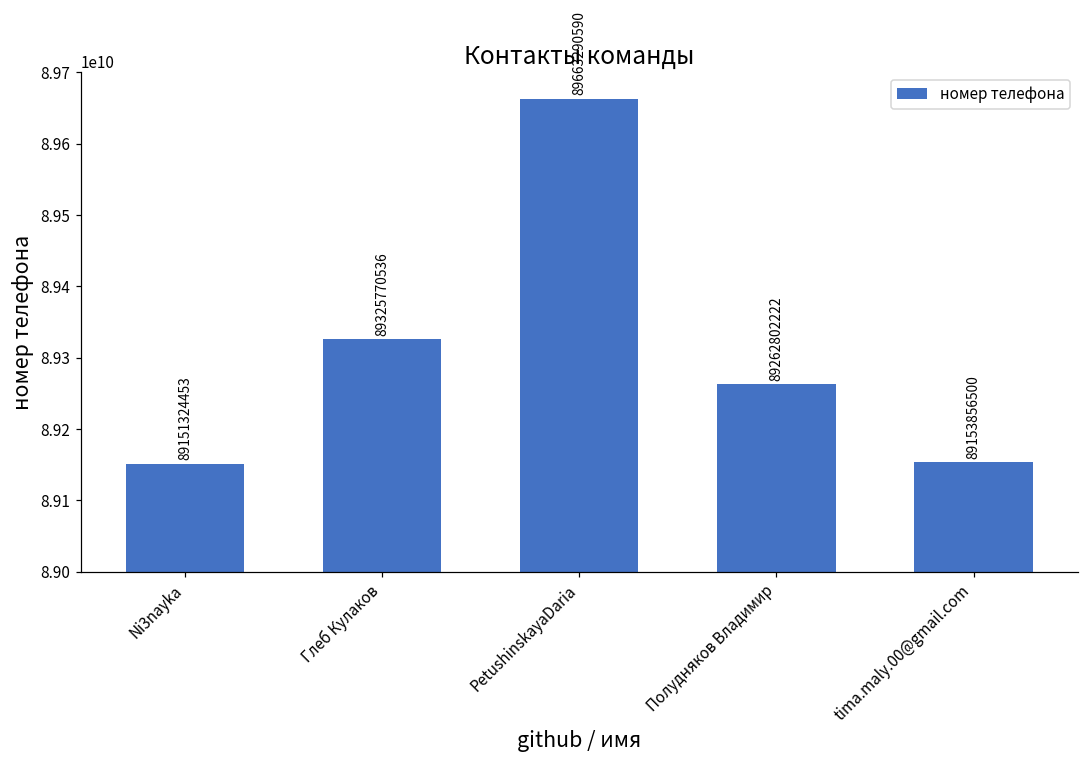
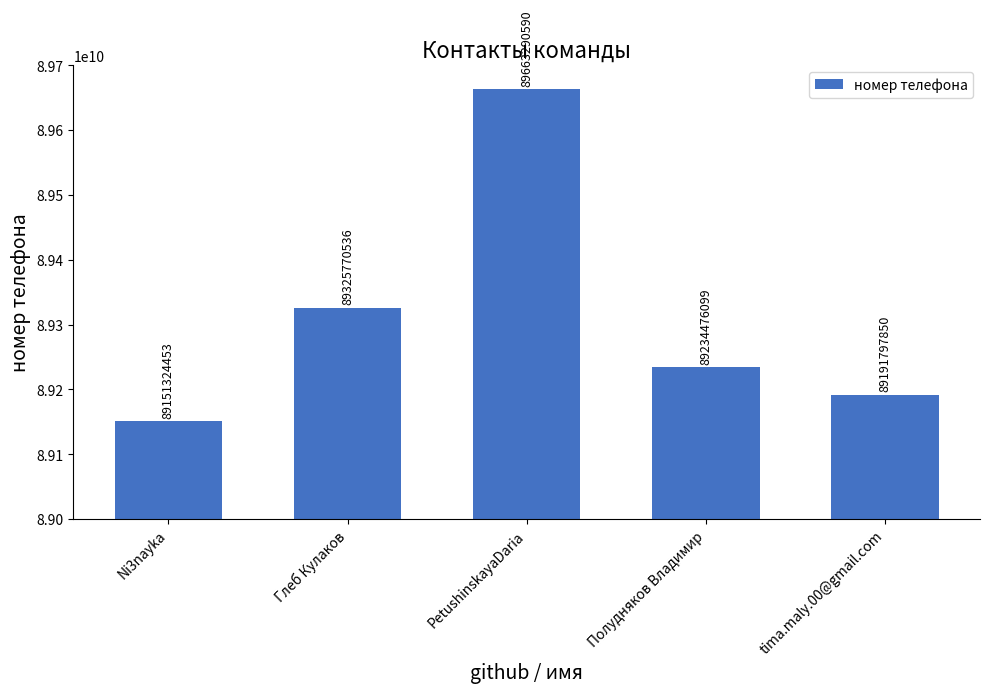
Полудняков Владимир: 89262802222 -> 89234476099
tima.maly.00@gmail.com: 89153856500 -> 89191797850
